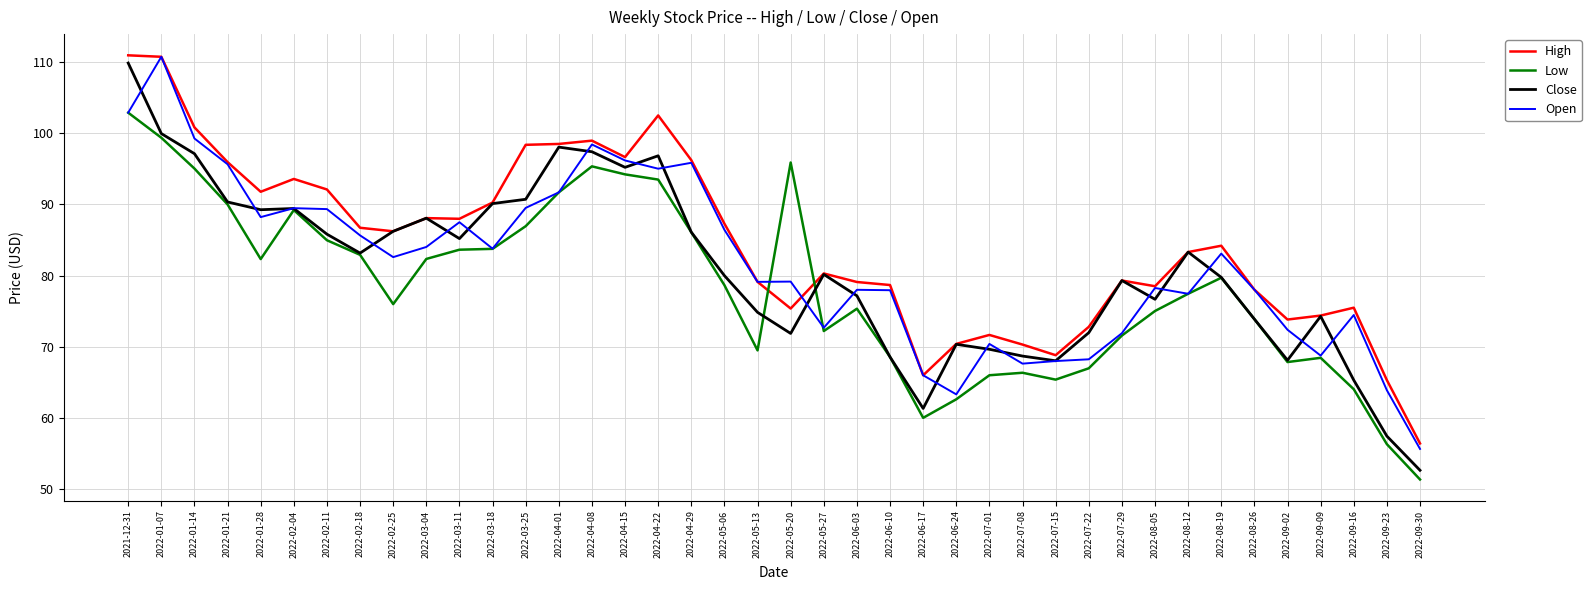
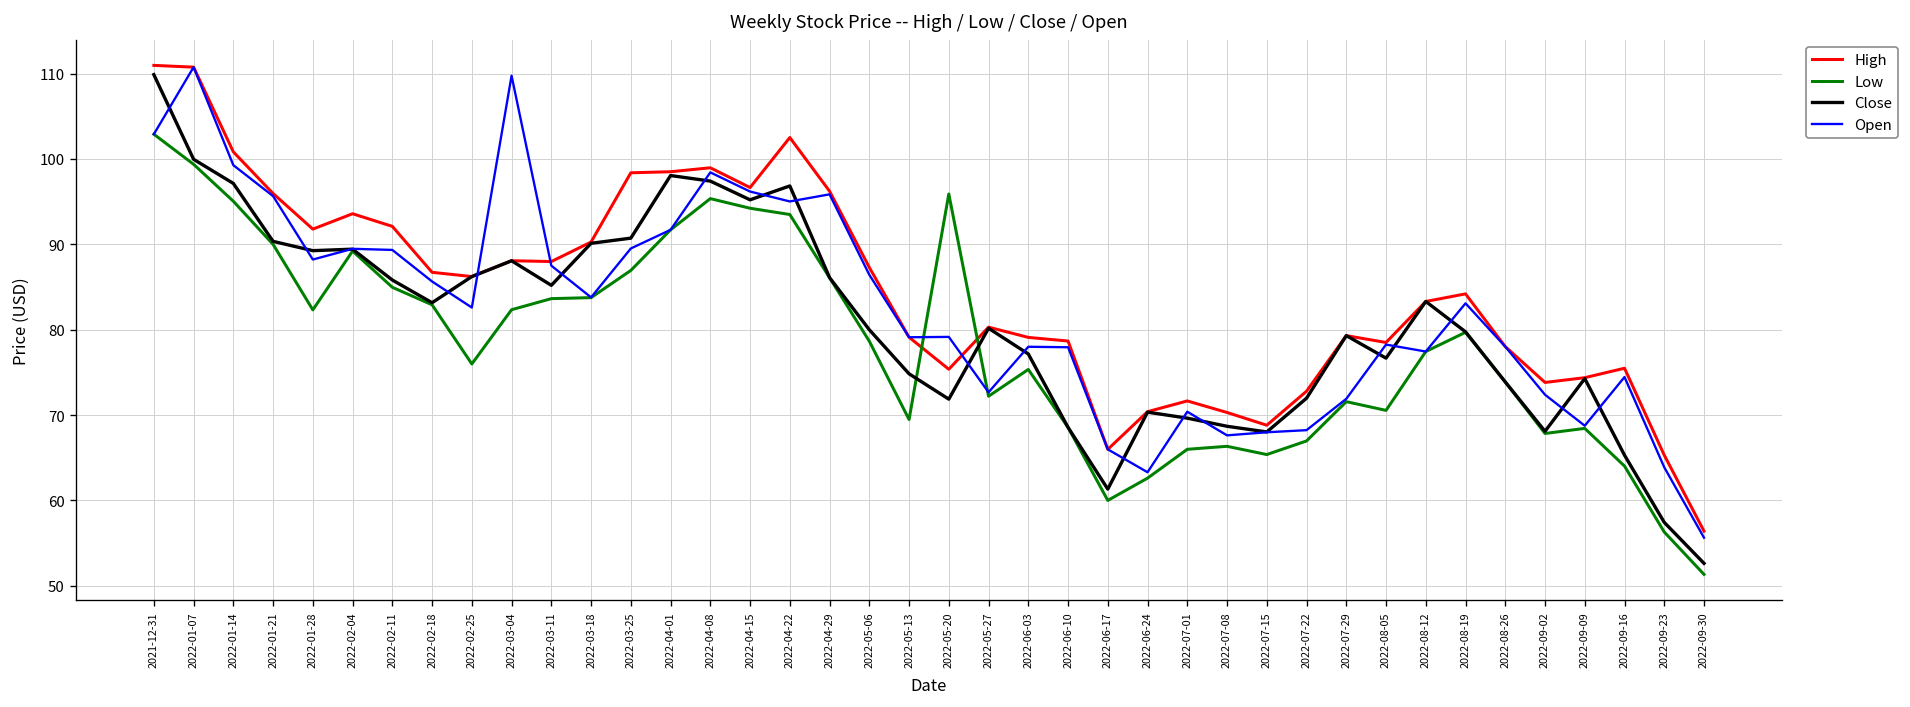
Open, 2022-03-04: 84 -> 110
Low, 2022-08-05: 75 -> 71
